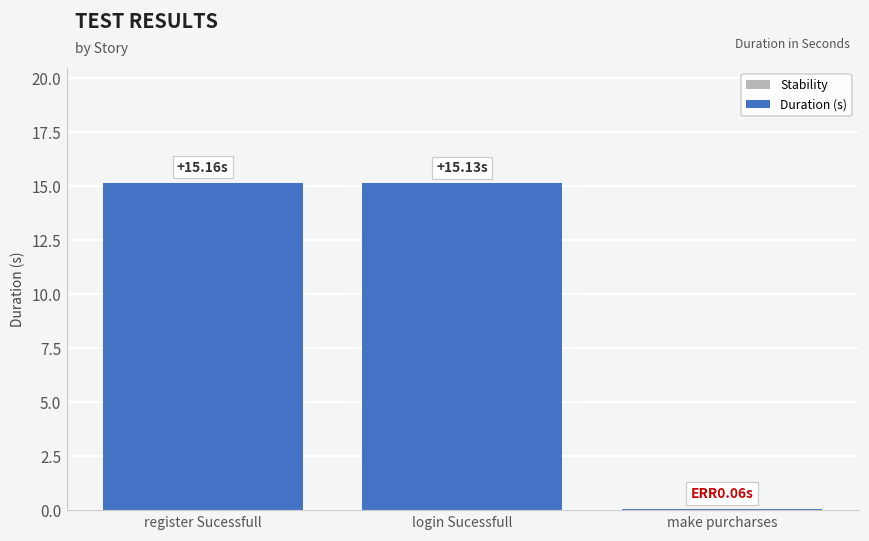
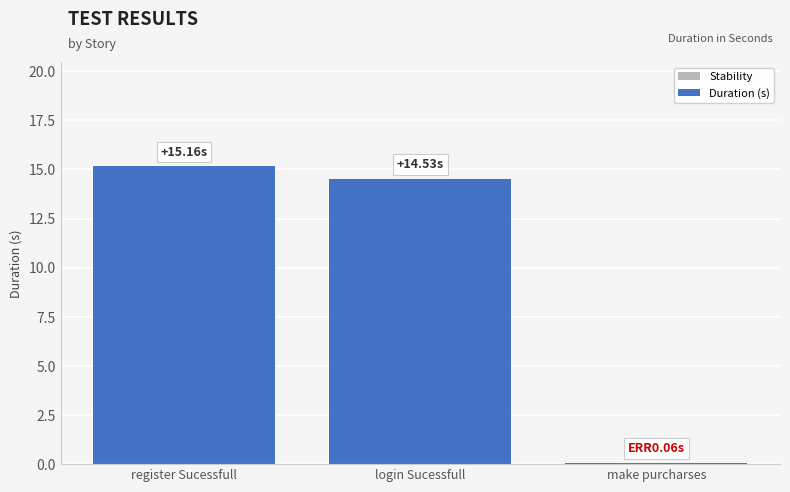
Duration (s), login Sucessfull: +15.13s -> +14.53s
